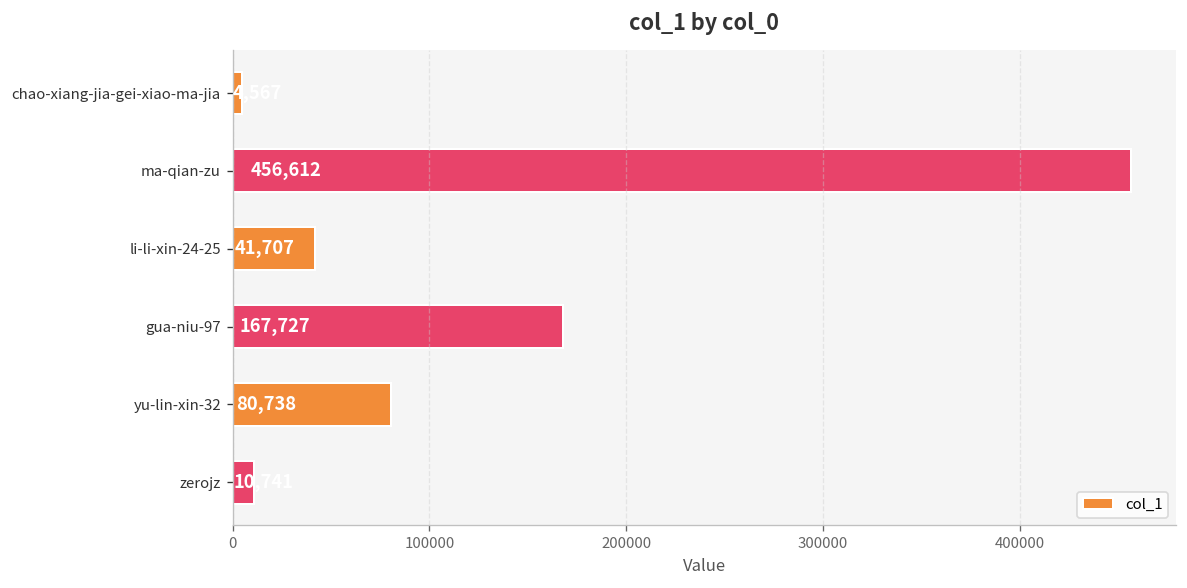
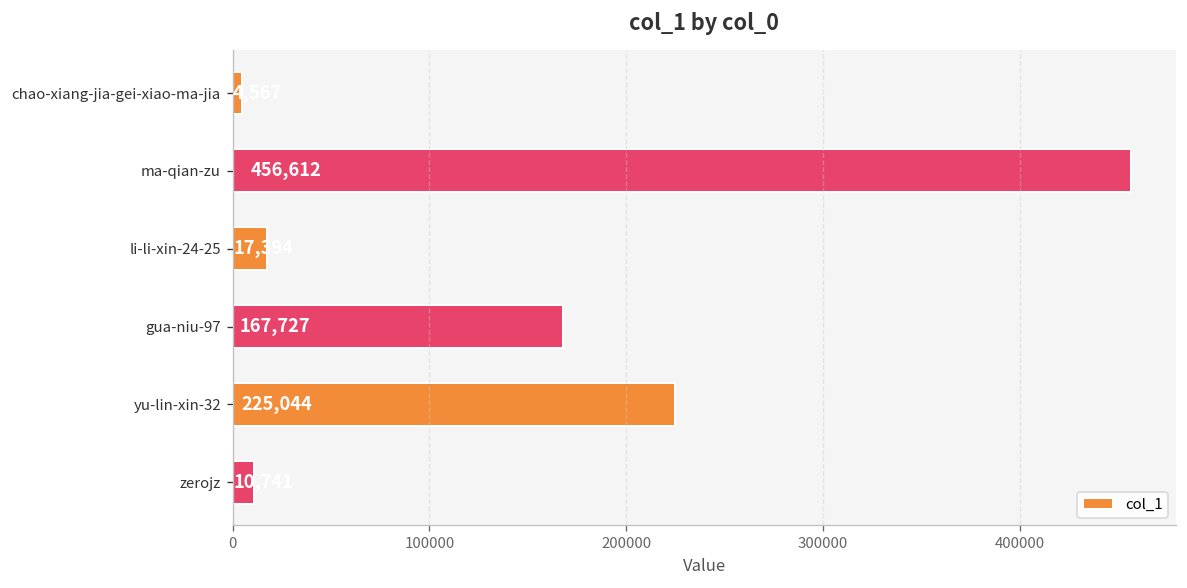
li-li-xin-24-25: 42000 -> 17000
yu-lin-xin-32: 80,738 -> 225,044
